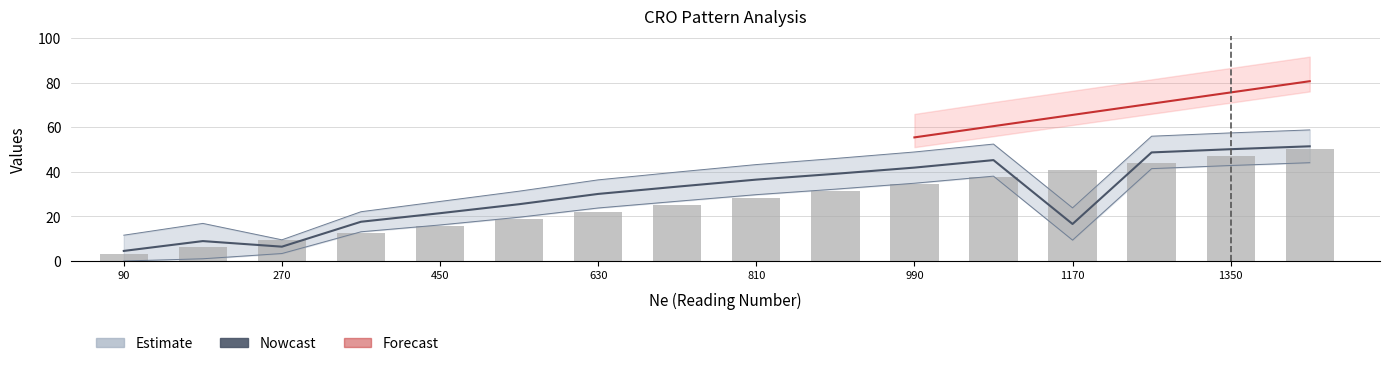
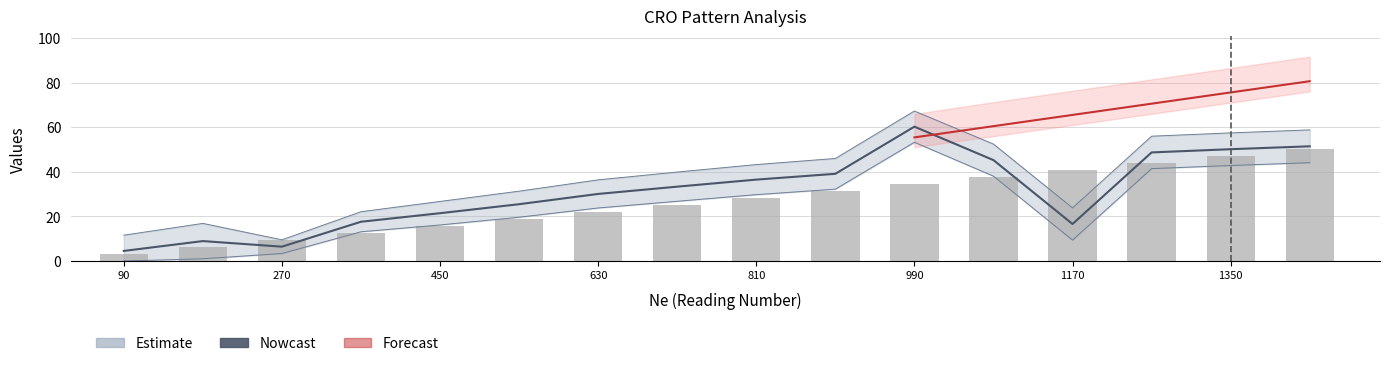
Nowcast, 990: 42 -> 60
